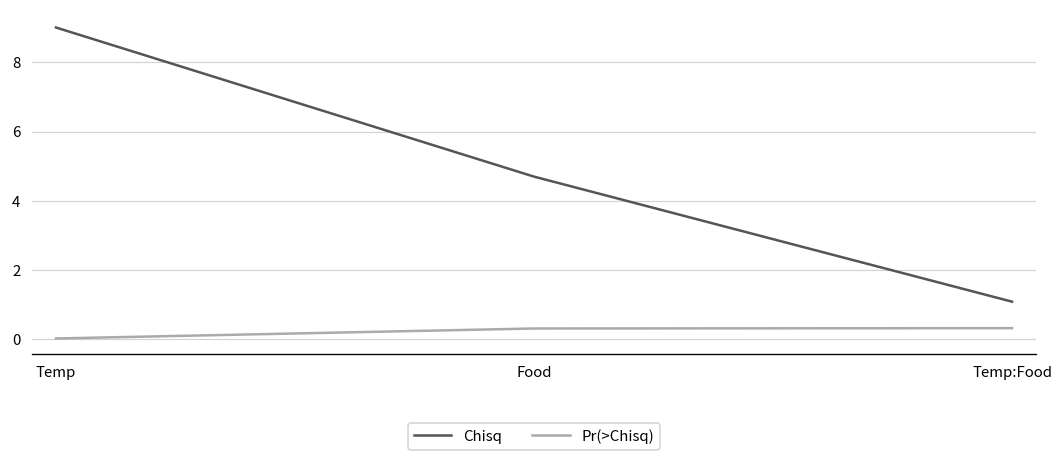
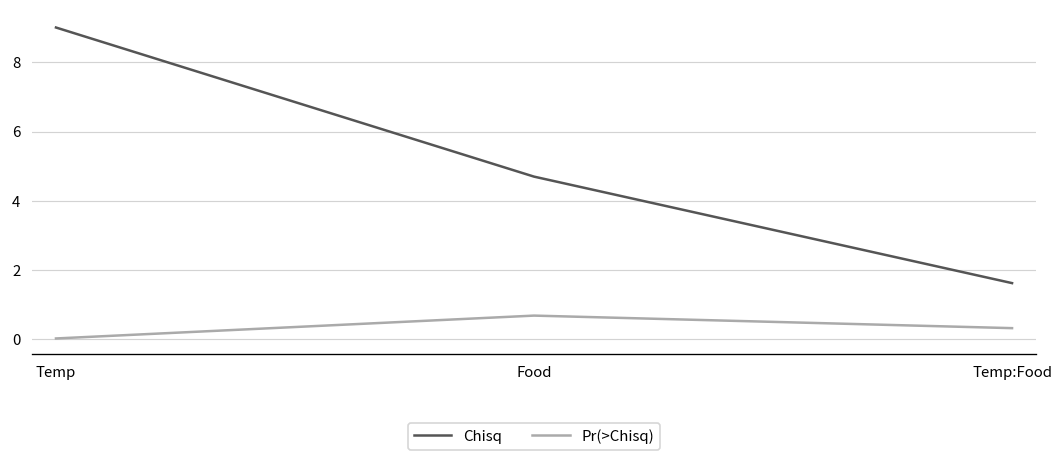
Pr(>Chisq), Food: 0.3 -> 0.7
Chisq, Temp:Food: 1.1 -> 1.6
